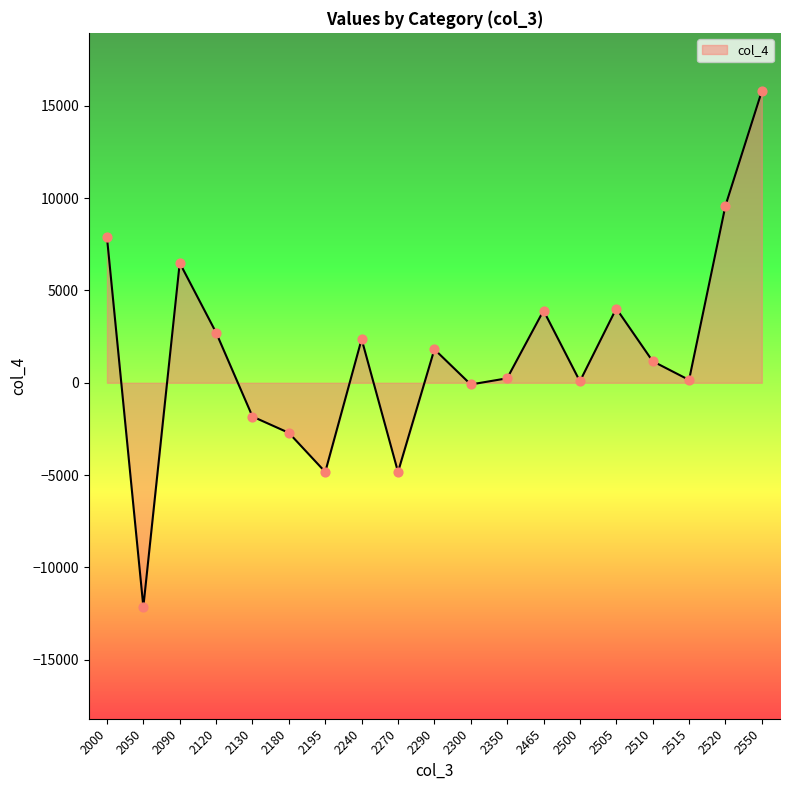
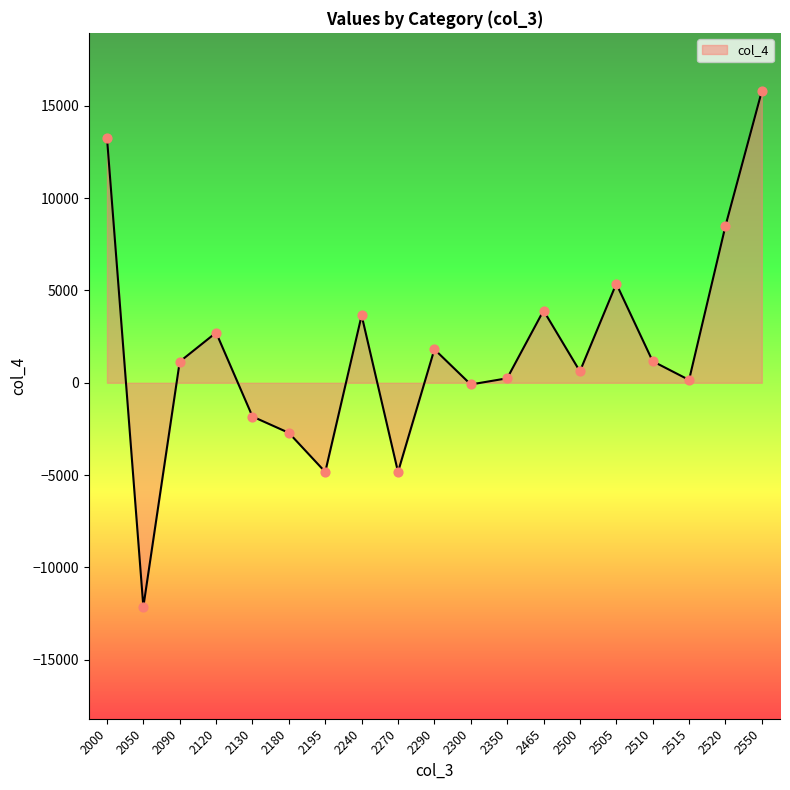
col_4, 2000: 7900 -> 13300
col_4, 2090: 6500 -> 1100
col_4, 2240: 2400 -> 3600
col_4, 2500: 100 -> 600
col_4, 2505: 4000 -> 5400
col_4, 2520: 9600 -> 8500
